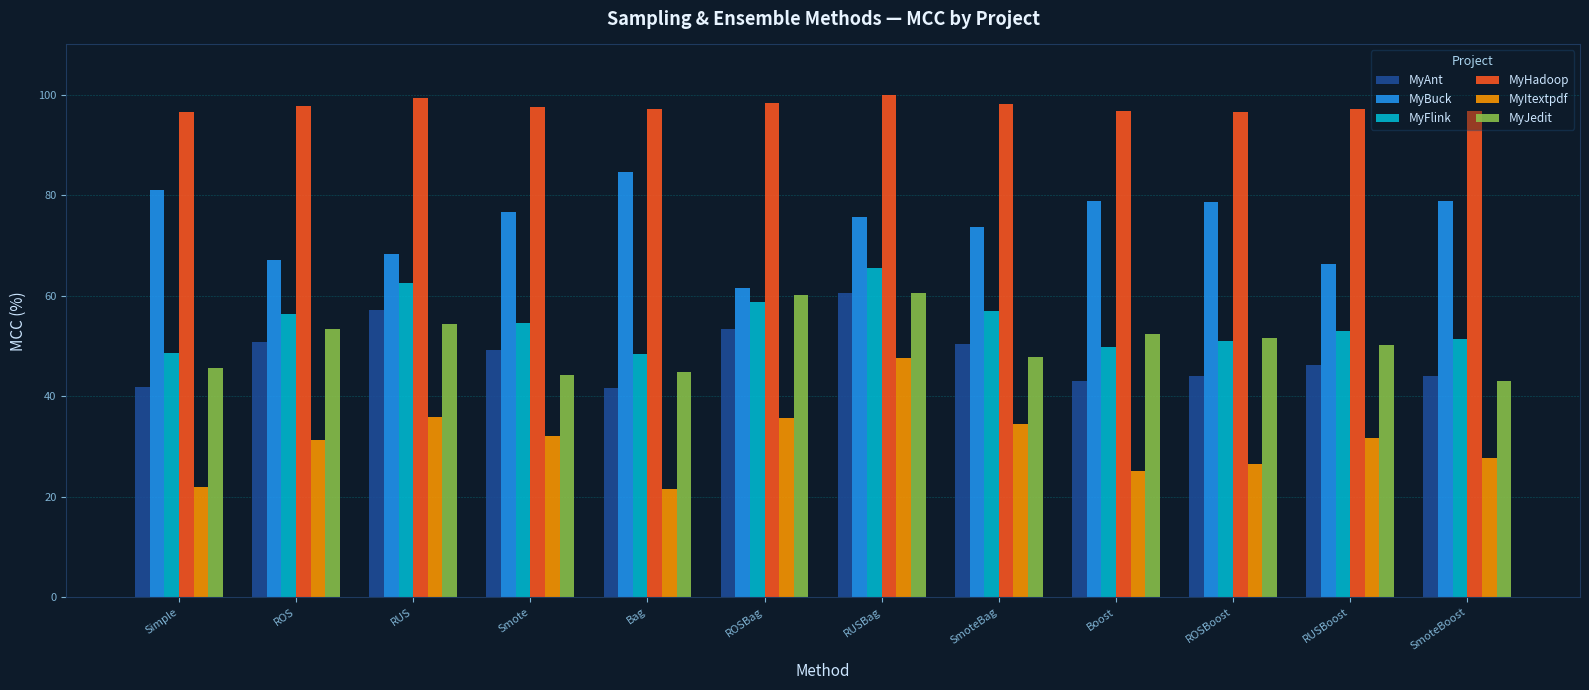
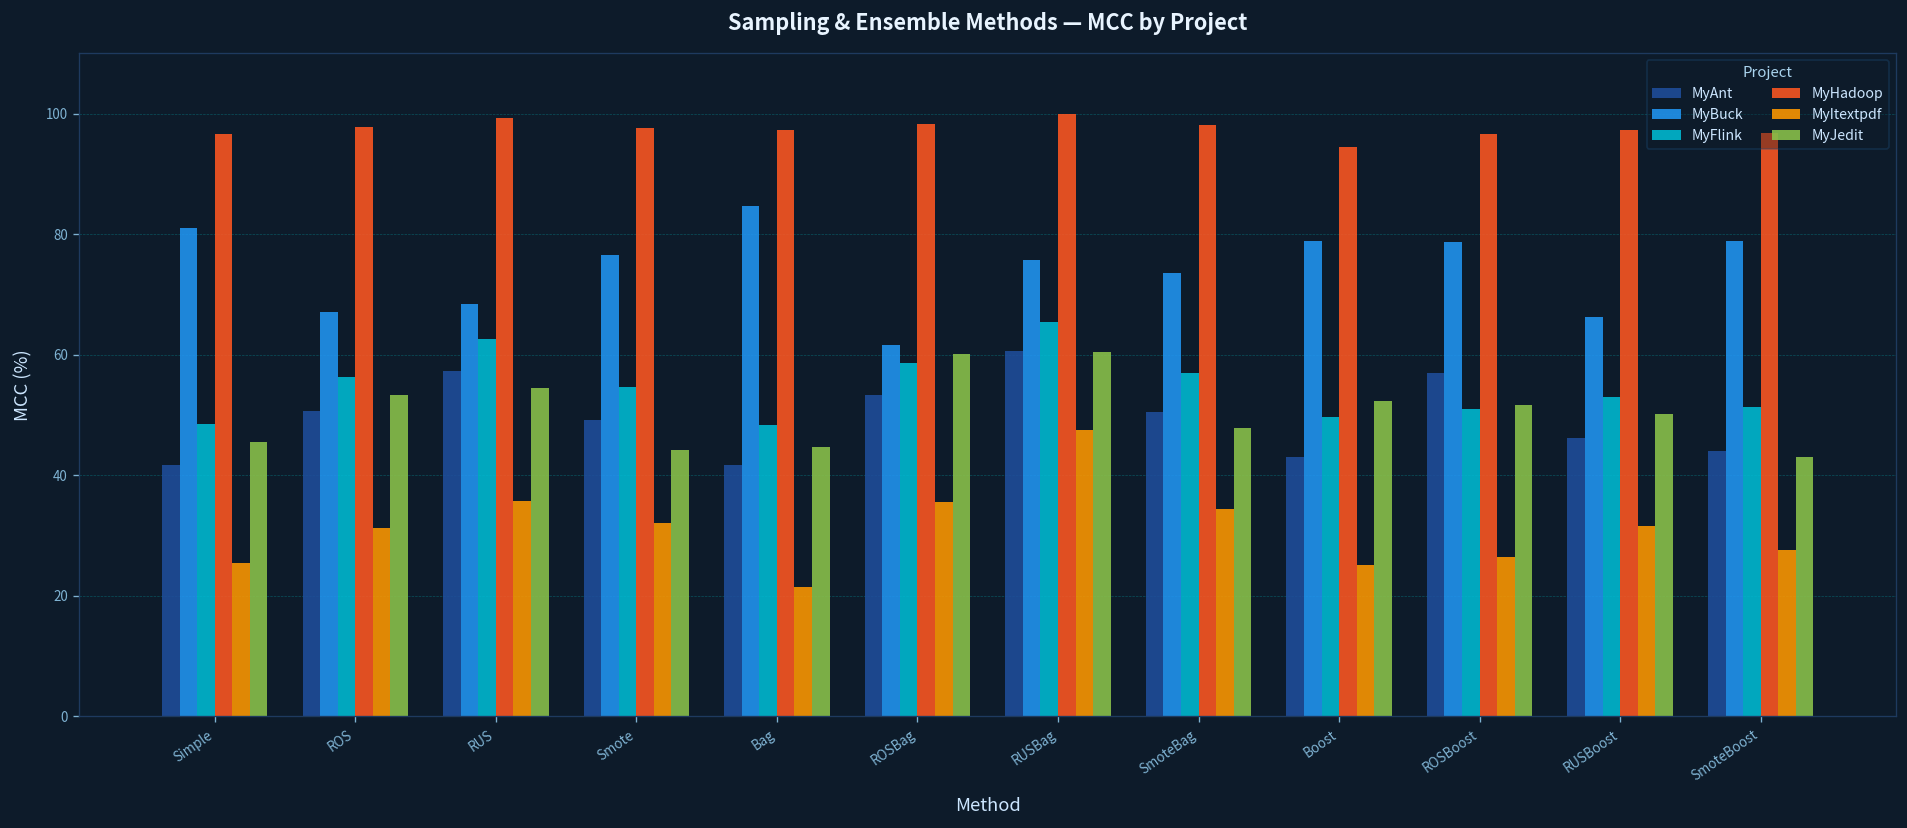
MyItextpdf, Simple: 22 -> 25
MyHadoop, Boost: 97 -> 94
MyAnt, ROSBoost: 44 -> 57
